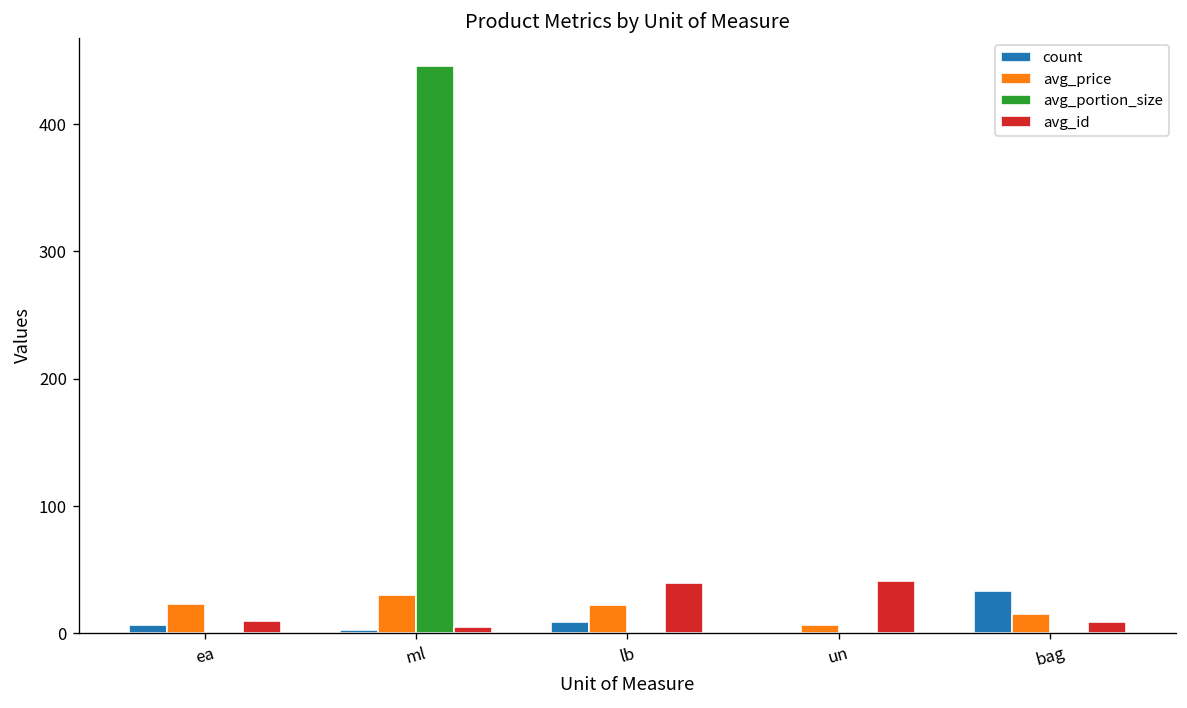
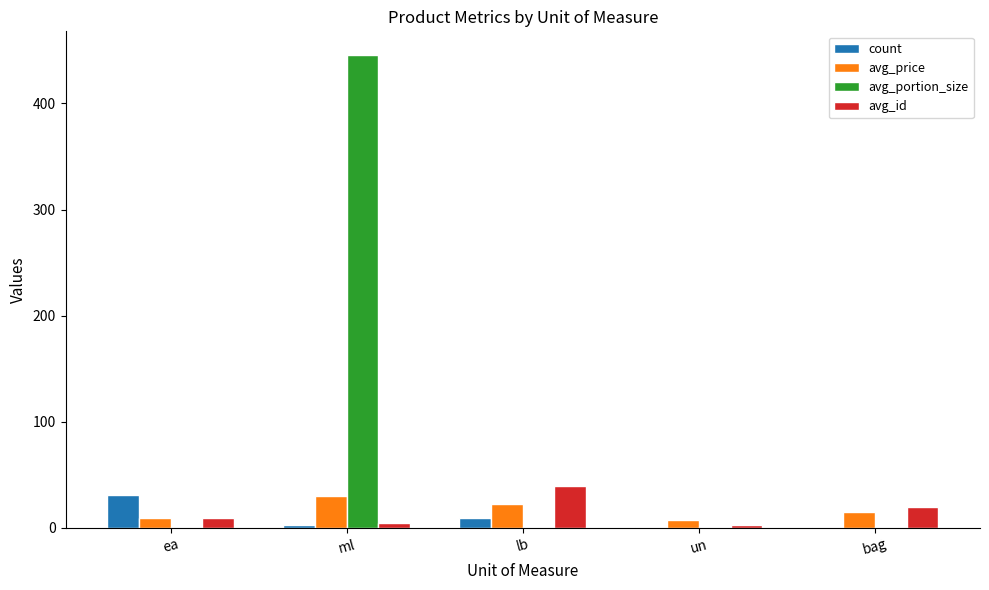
count, ea: 7 -> 31
avg_price, ea: 23 -> 9
avg_id, un: 41 -> 3
count, bag: 33 -> 1
avg_id, bag: 9 -> 20
